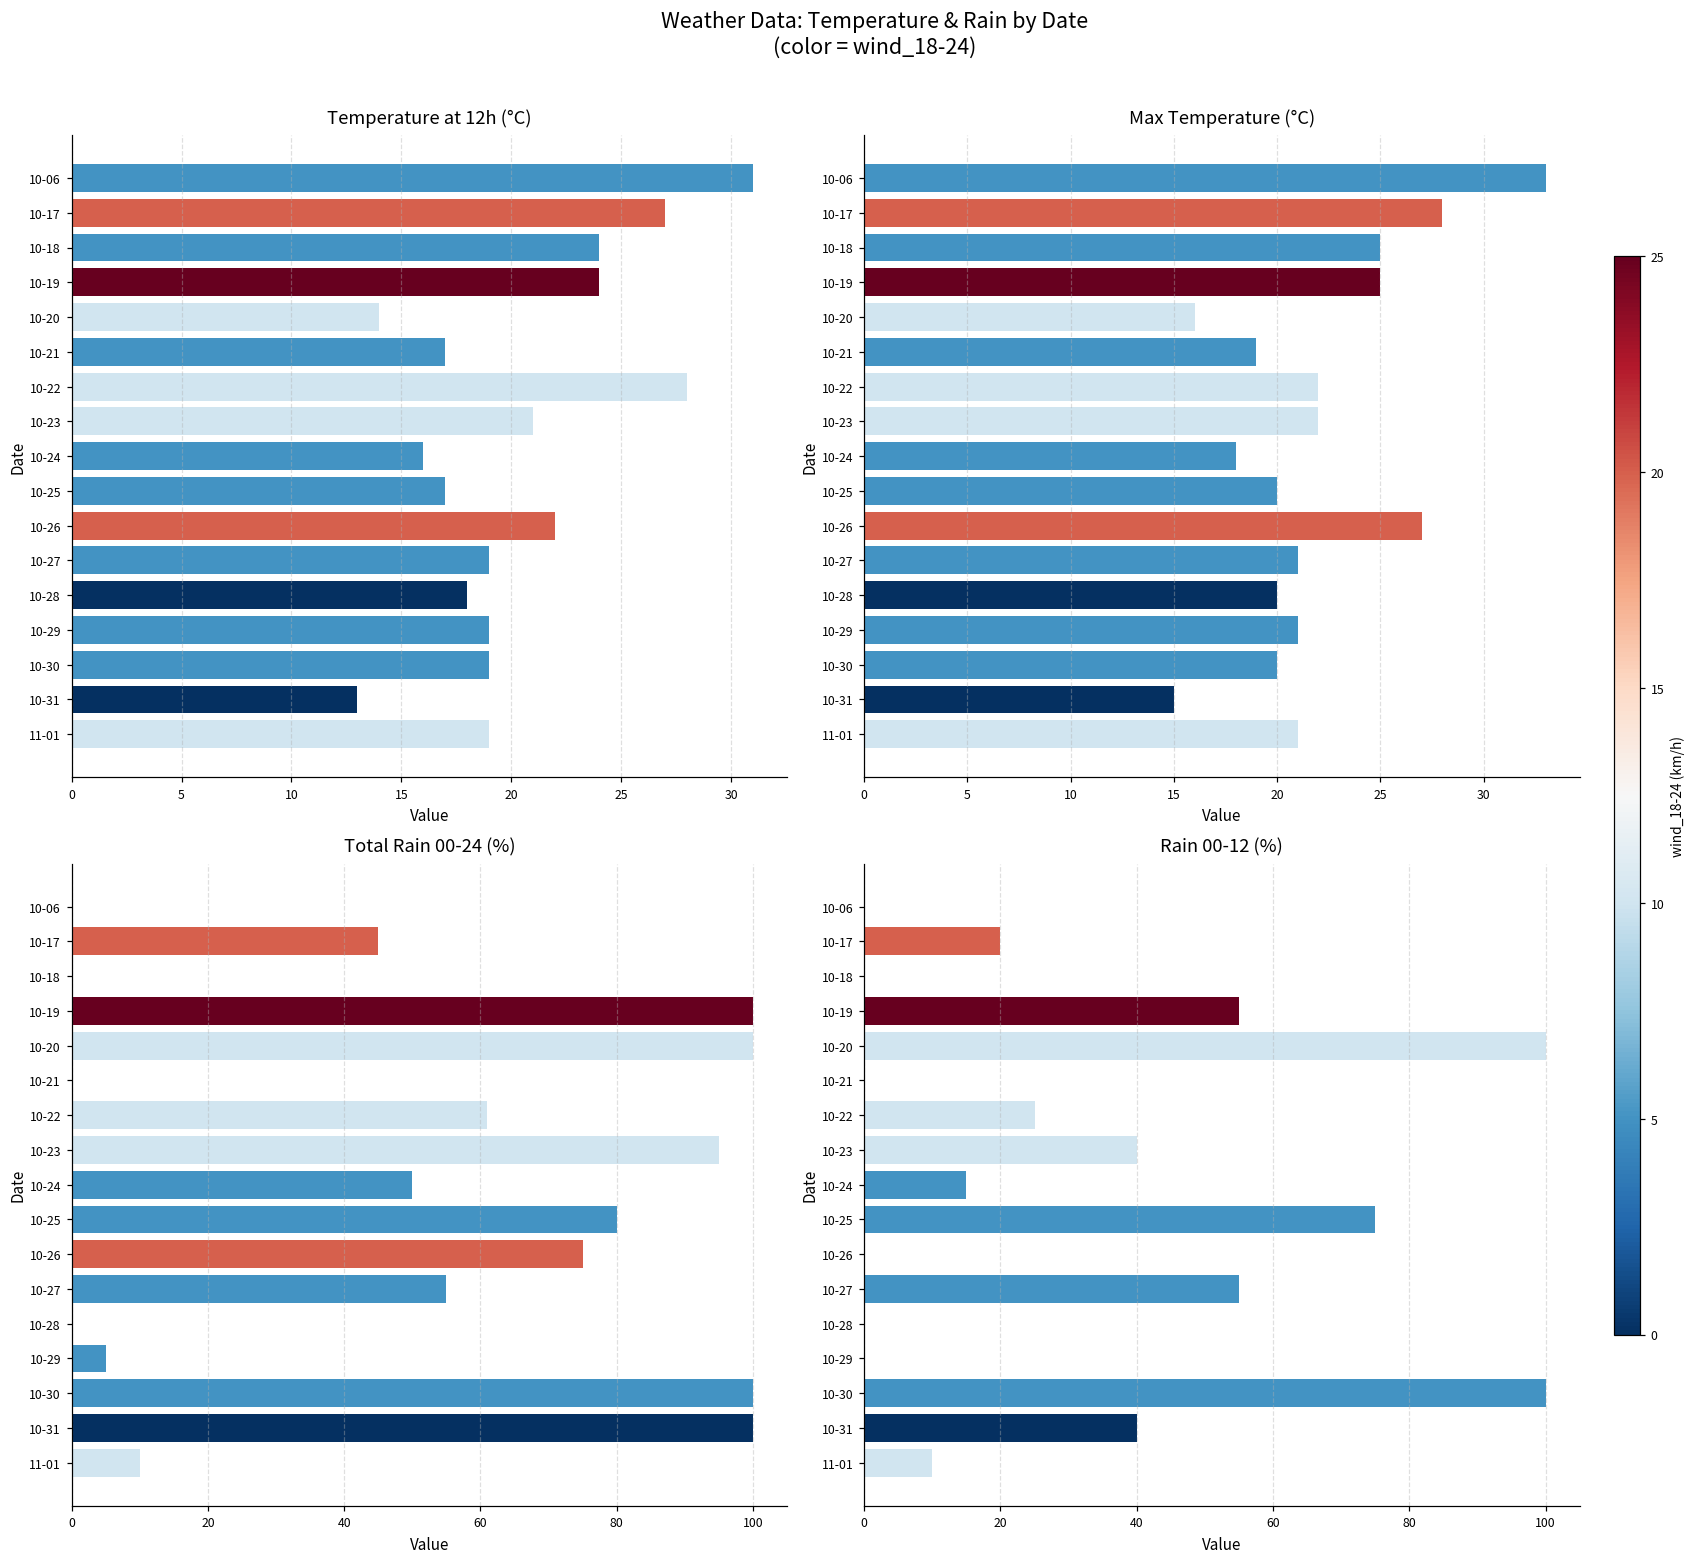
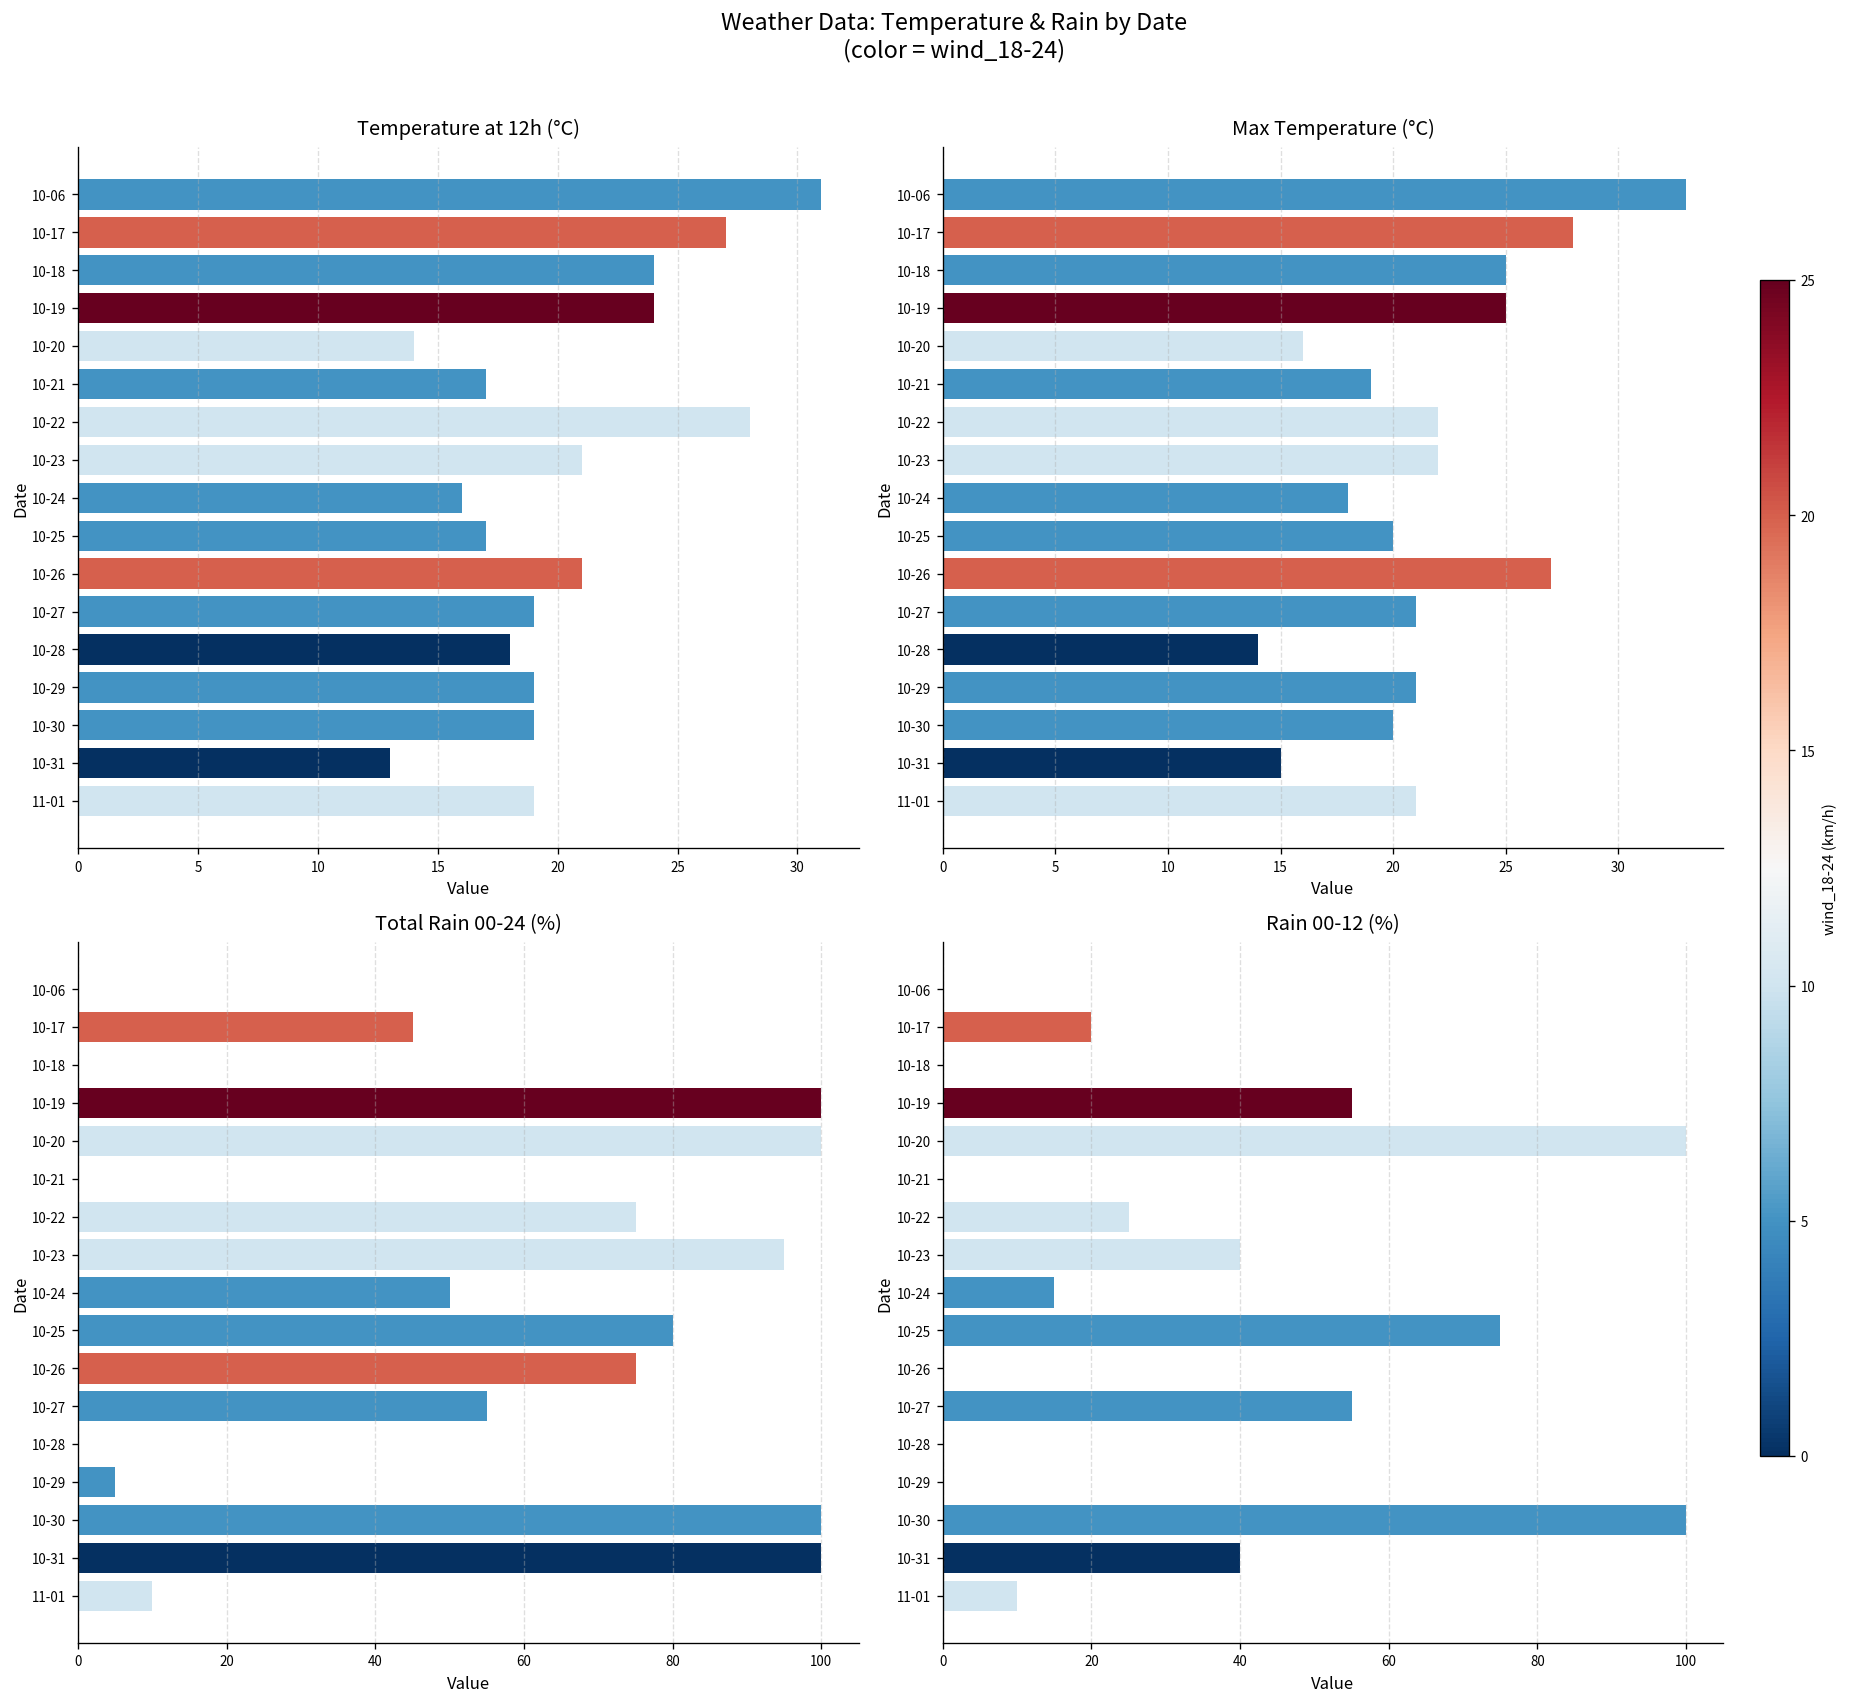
Temperature at 12h (°C), 10-26: 22 -> 21
Max Temperature (°C), 10-28: 20 -> 14
Total Rain 00-24 (%), 10-22: 61 -> 75
